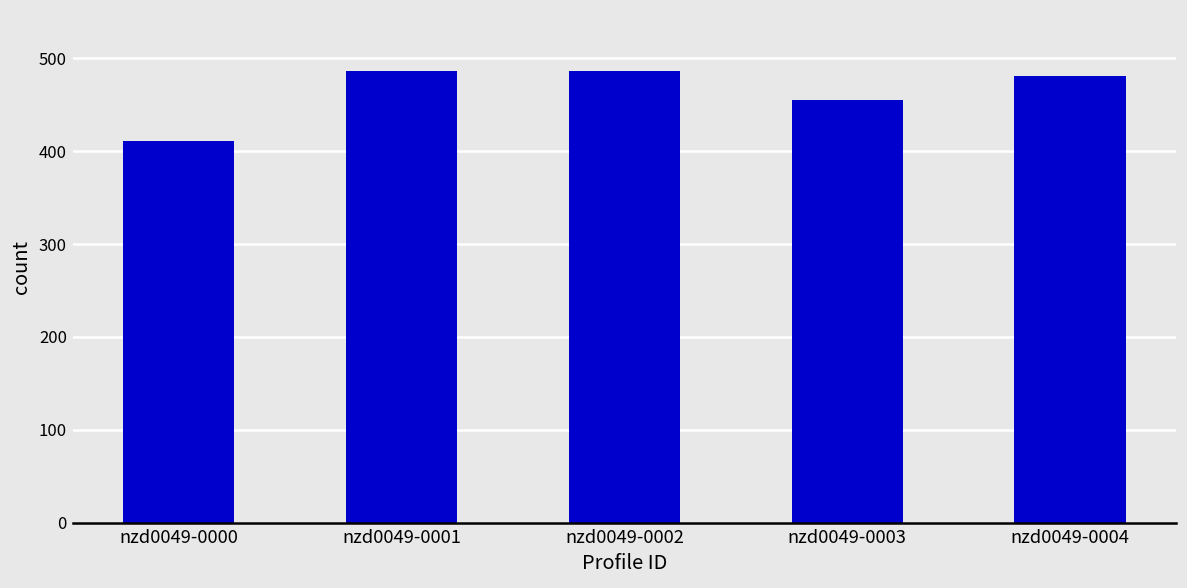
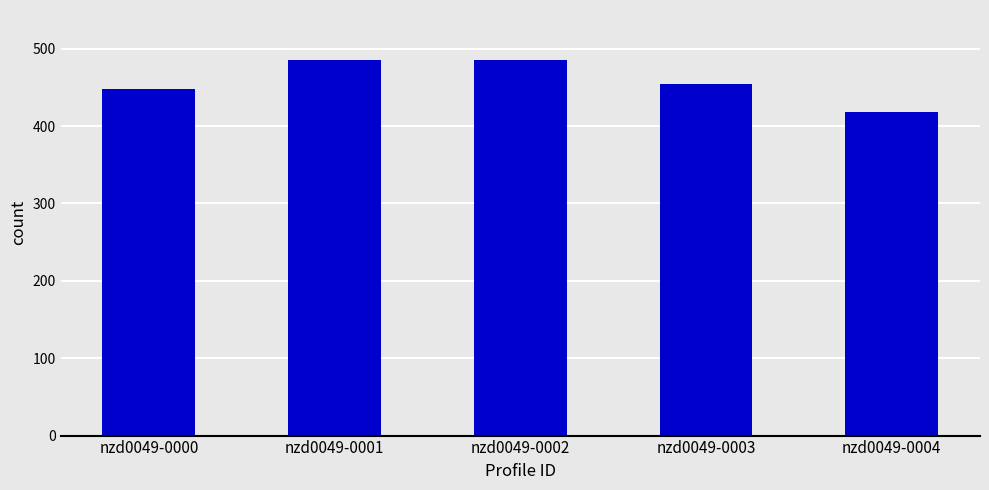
nzd0049-0000: 410 -> 450
nzd0049-0004: 480 -> 420
